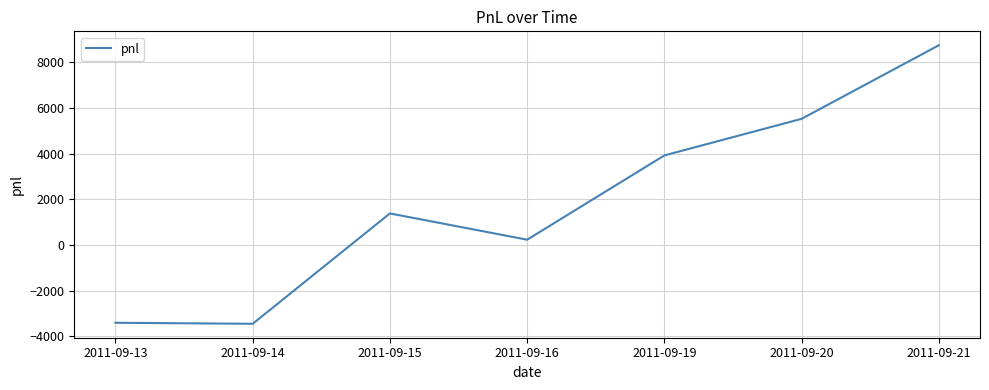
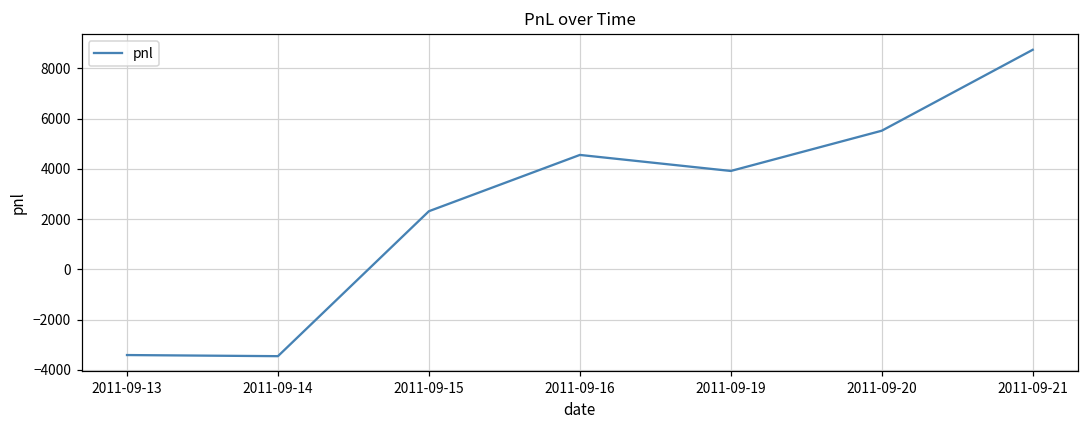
2011-09-15: 1400 -> 2300
2011-09-16: 200 -> 4600
